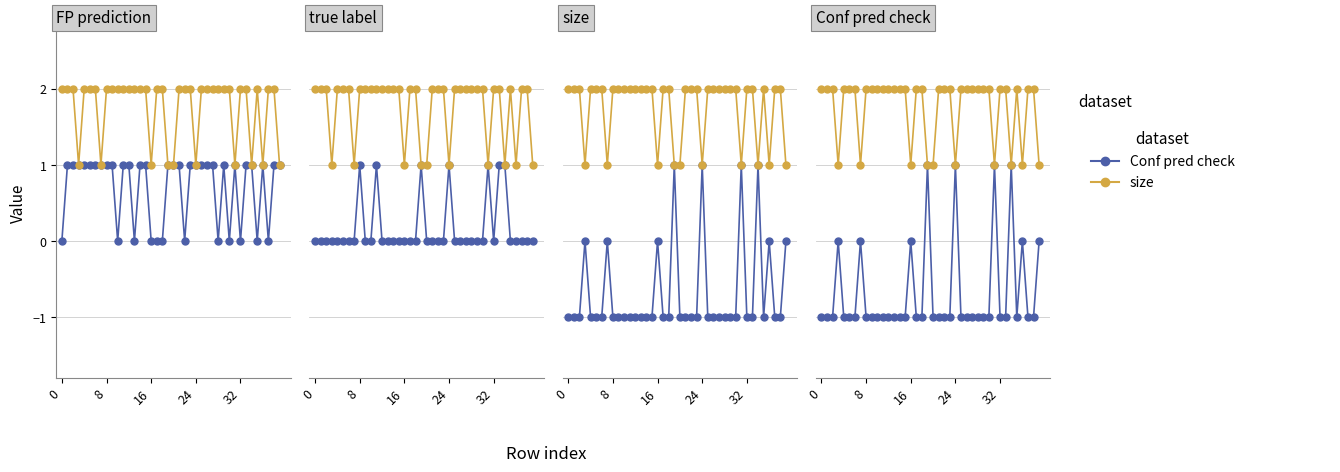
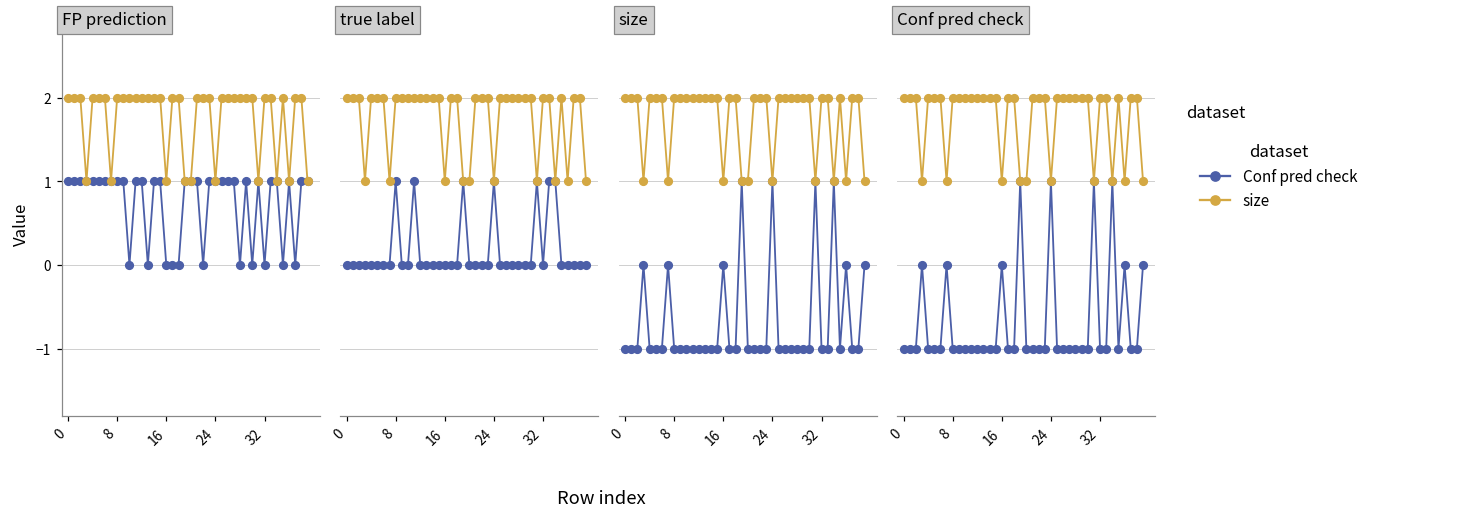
FP prediction, Conf pred check, 0: 0 -> 1
